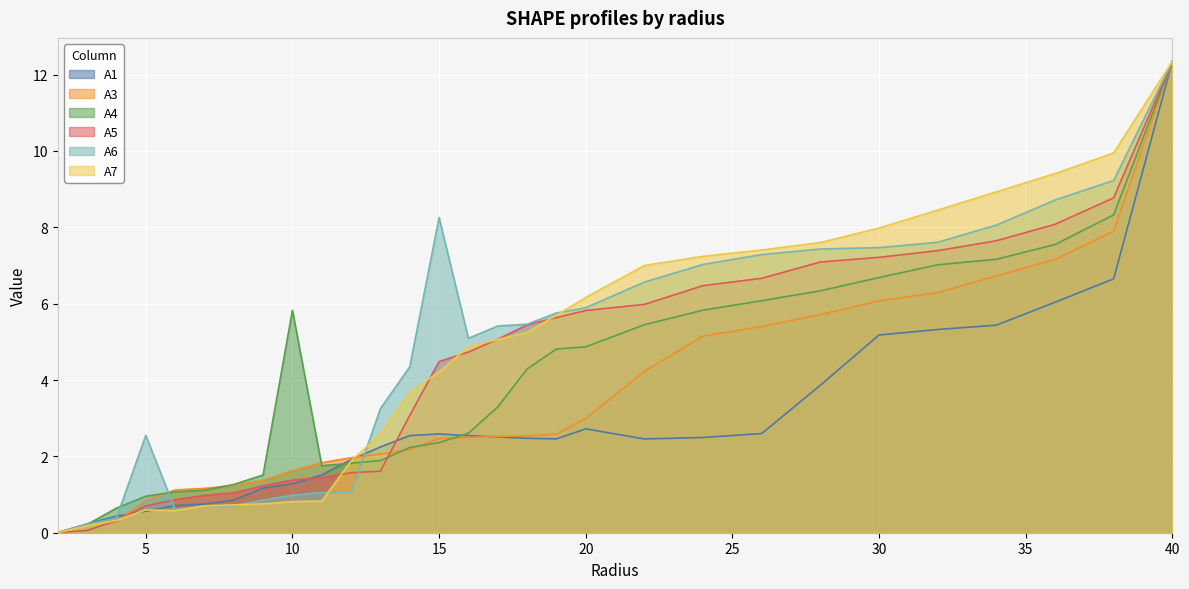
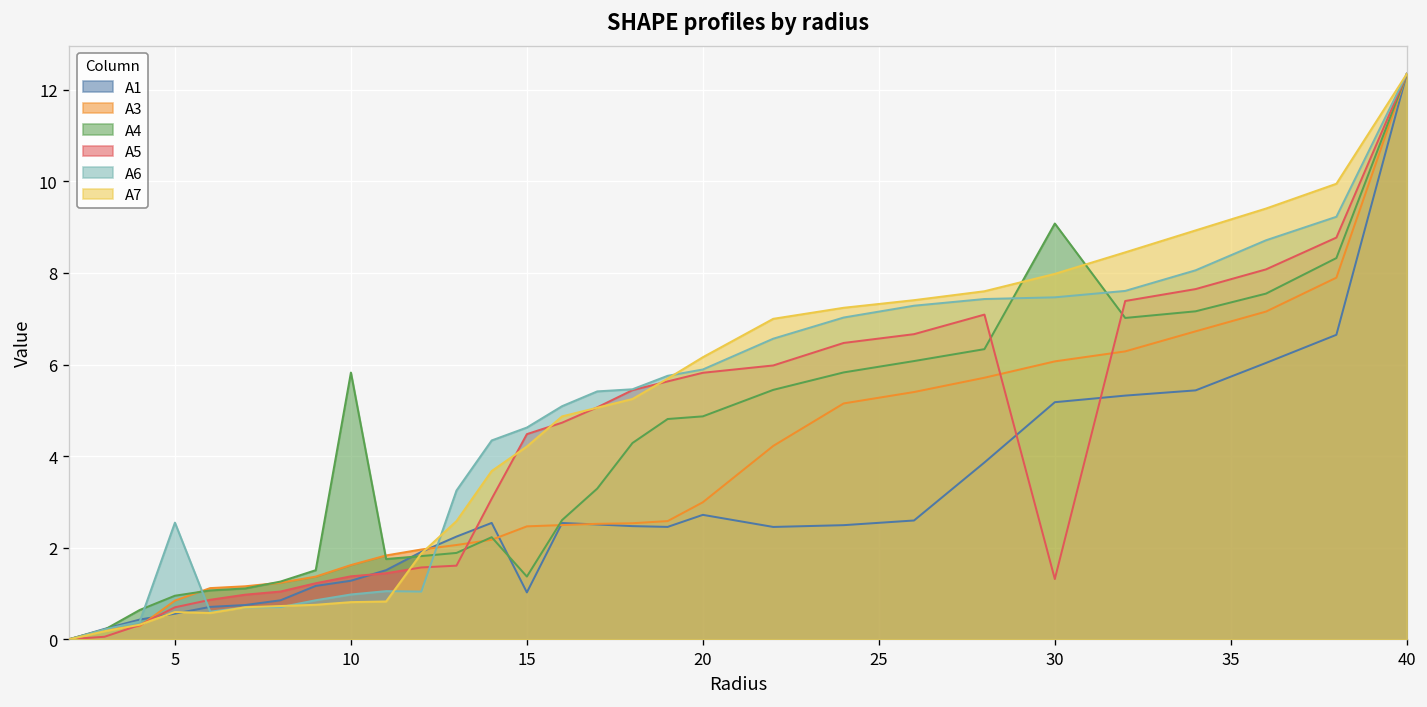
A1, 15: 2.6 -> 1.0
A4, 15: 2.4 -> 1.4
A6, 15: 8.3 -> 4.6
A4, 30: 6.7 -> 9.1
A5, 30: 7.2 -> 1.3
